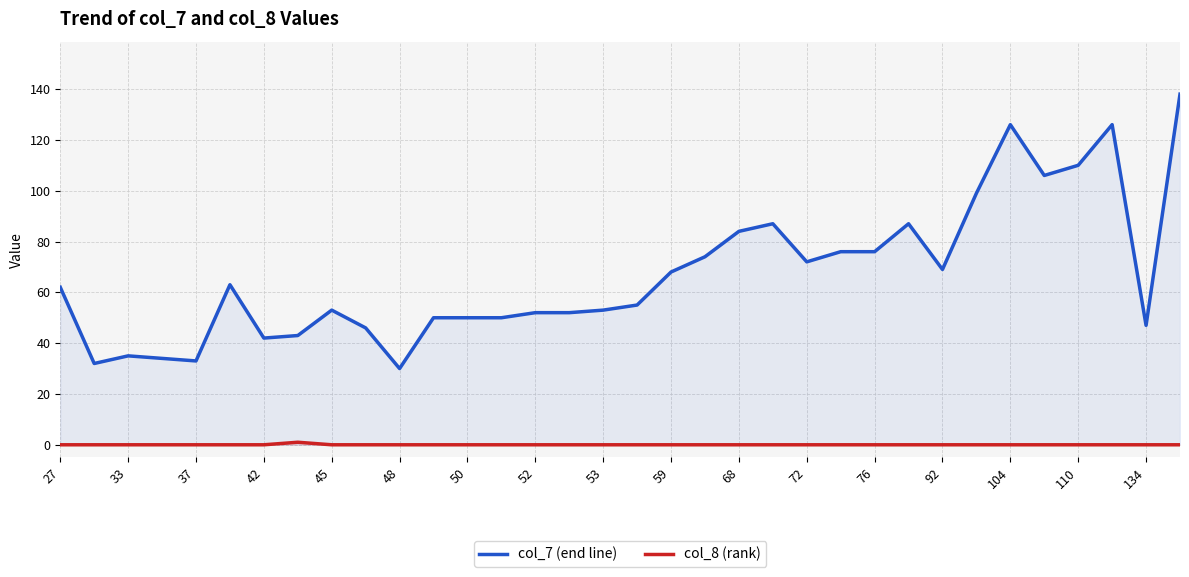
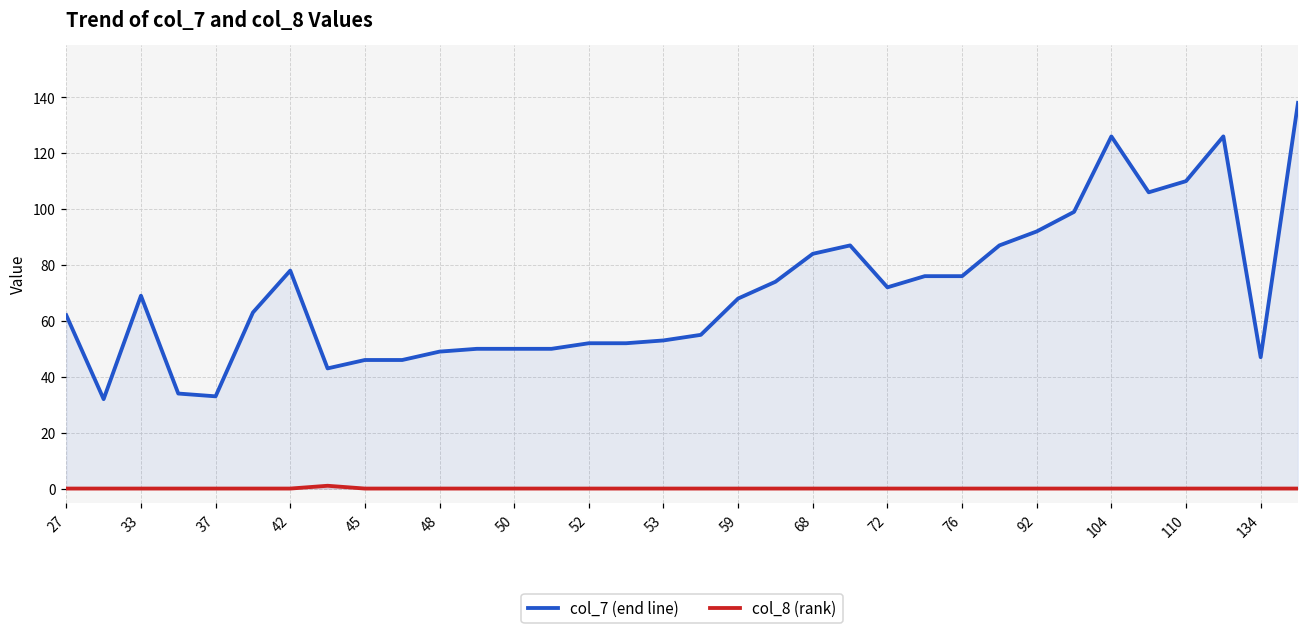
col_7 (end line), 33: 35 -> 69
col_7 (end line), 42: 42 -> 78
col_7 (end line), 45: 53 -> 46
col_7 (end line), 48: 30 -> 49
col_7 (end line), 92: 69 -> 92
